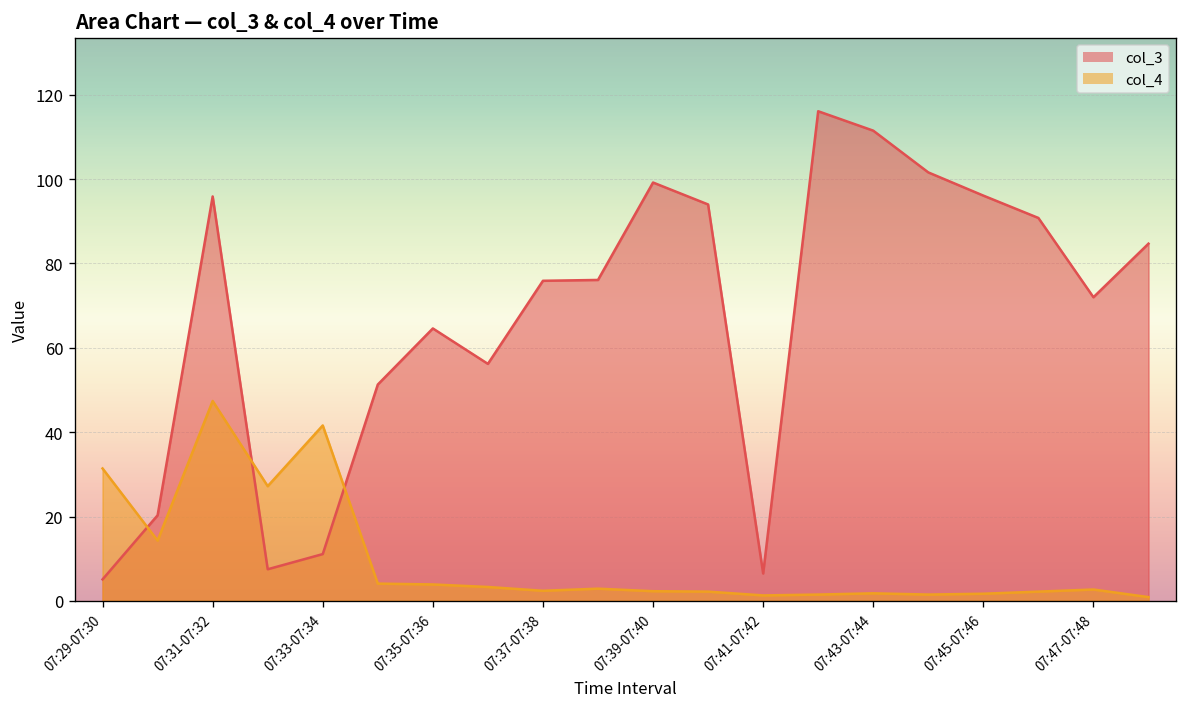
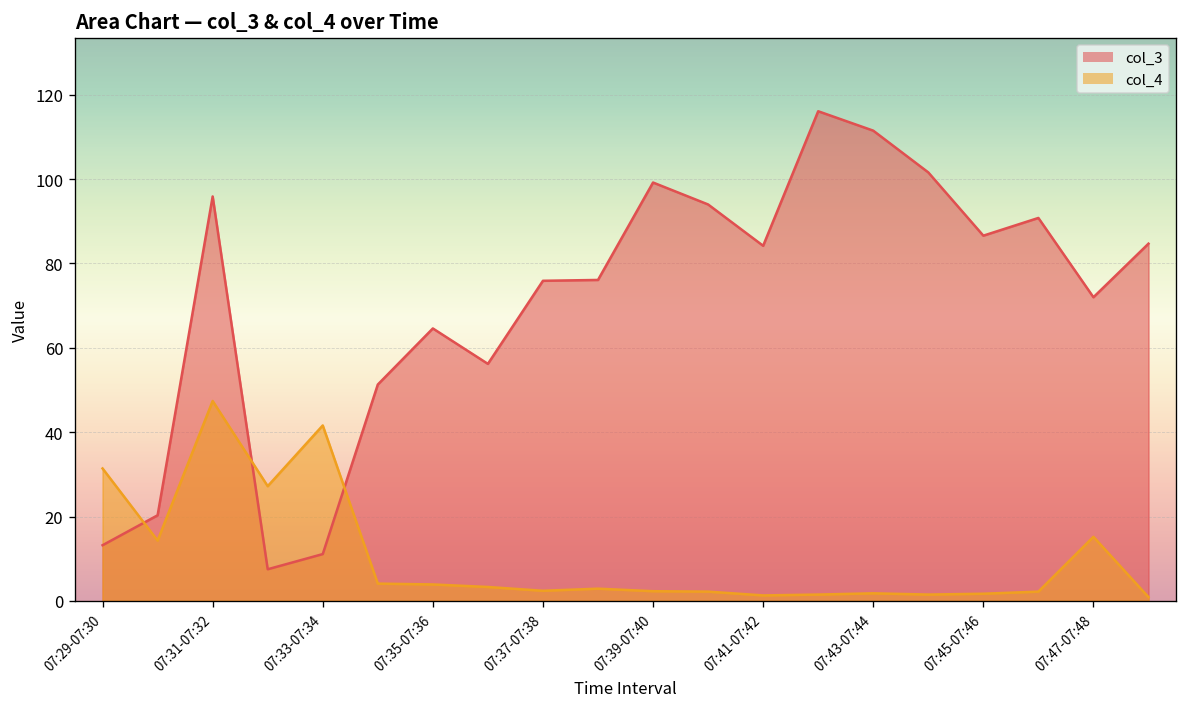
col_3, 07:29-07:30: 5 -> 13
col_3, 07:41-07:42: 7 -> 84
col_3, 07:45-07:46: 96 -> 87
col_4, 07:47-07:48: 3 -> 15
